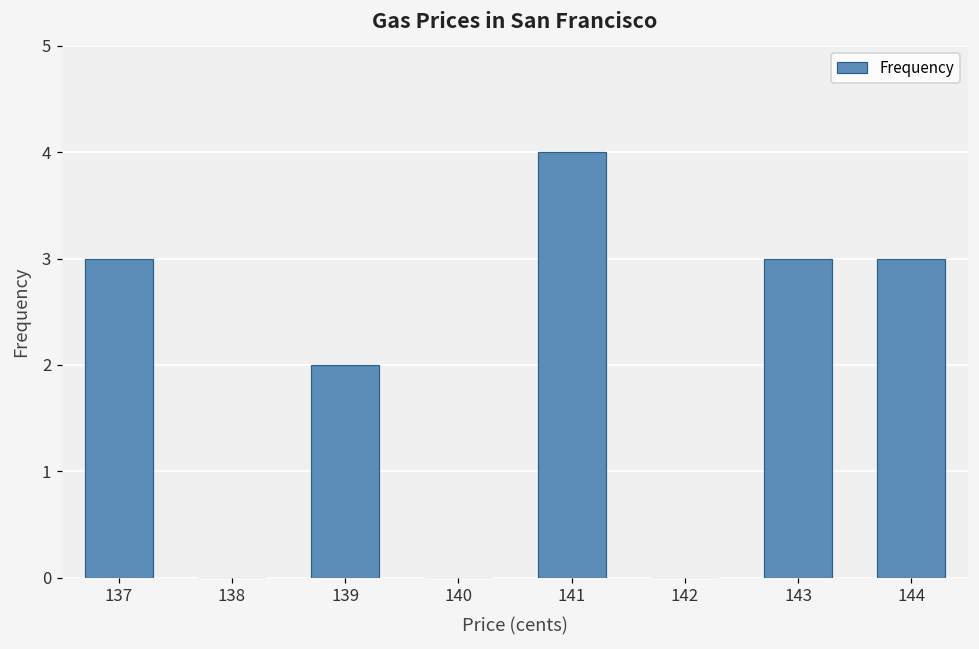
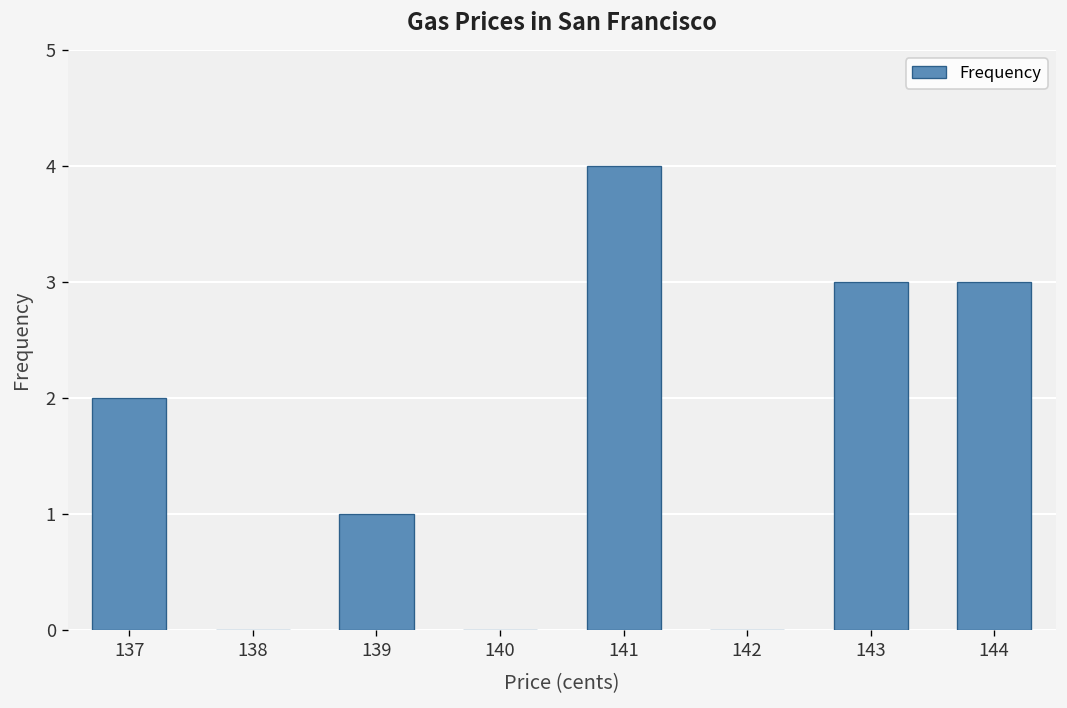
137: 3 -> 2
139: 2 -> 1
